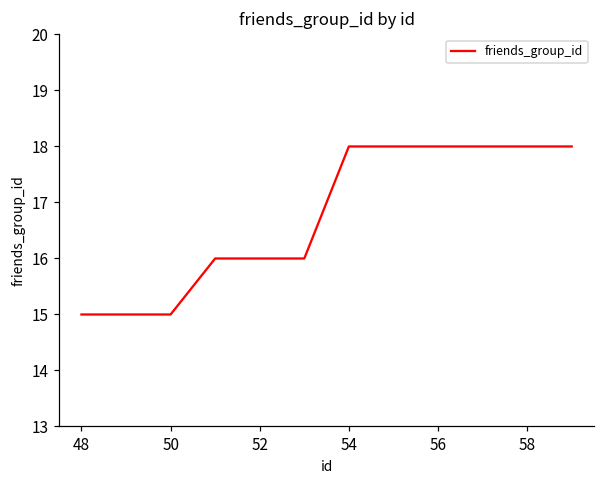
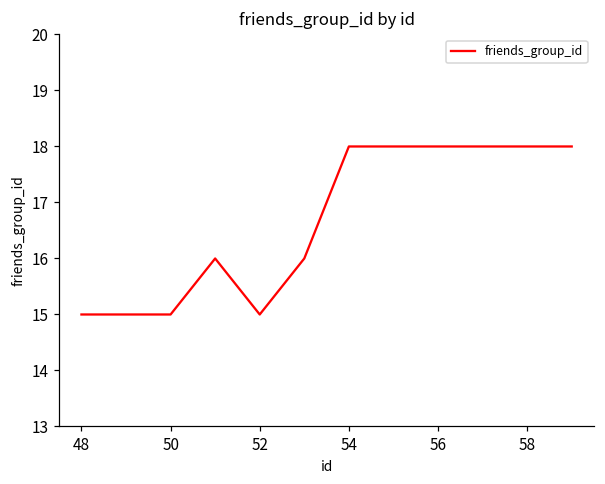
52: 16 -> 15
